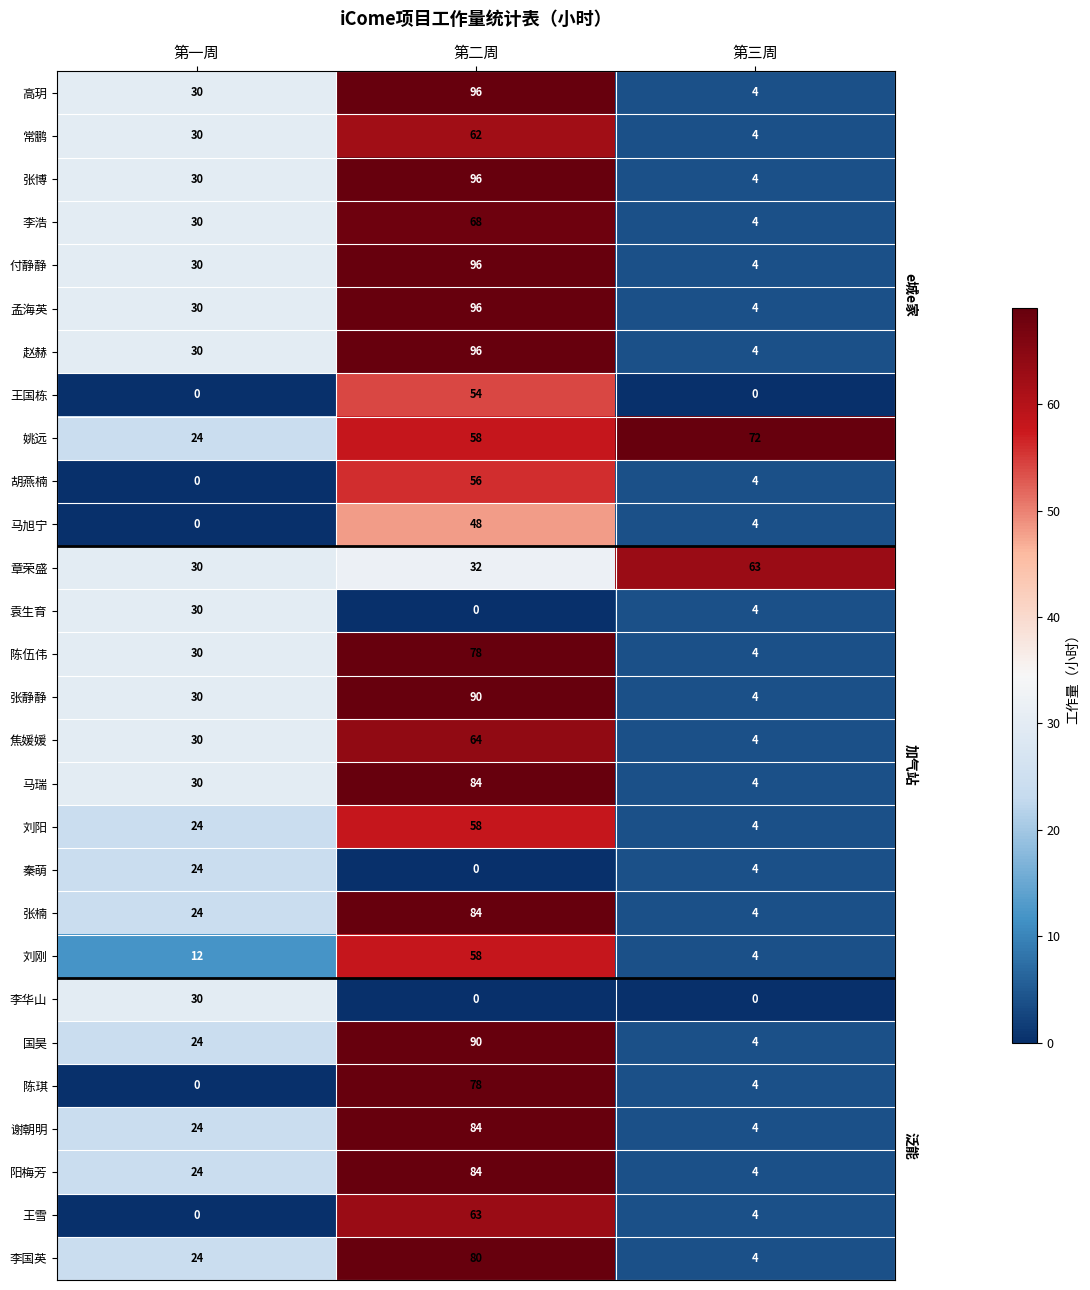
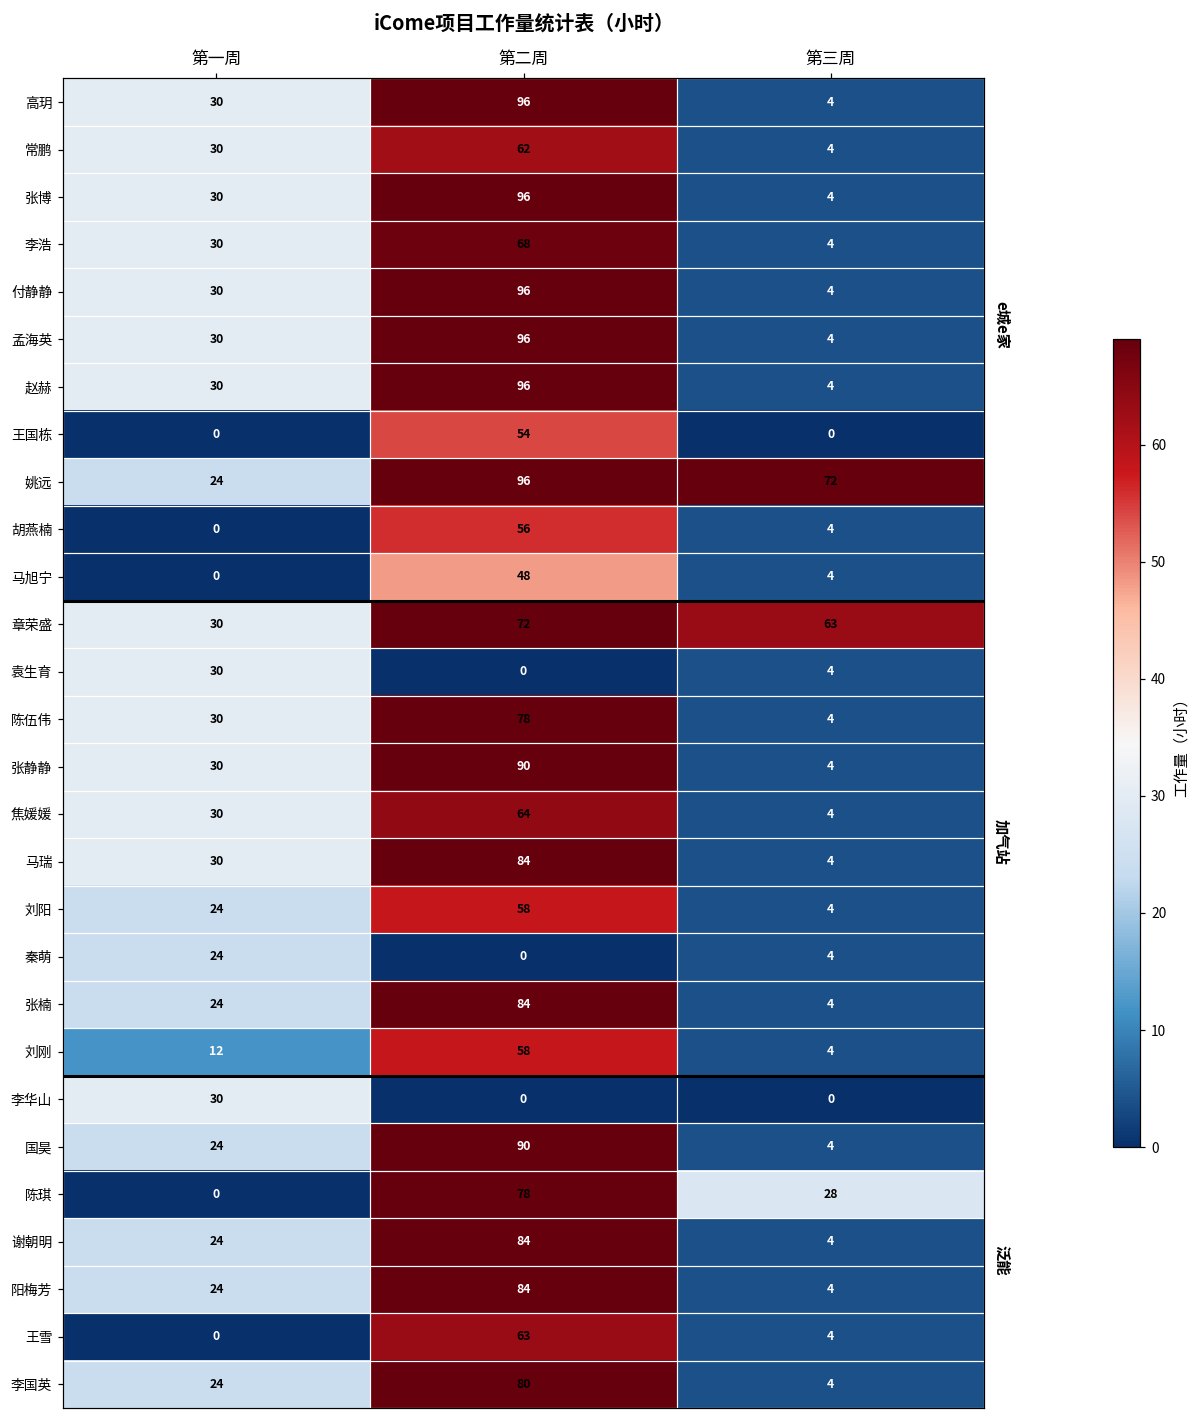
姚远, 第二周: 58 -> 96
章荣盛, 第二周: 32 -> 72
陈琪, 第三周: 4 -> 28
